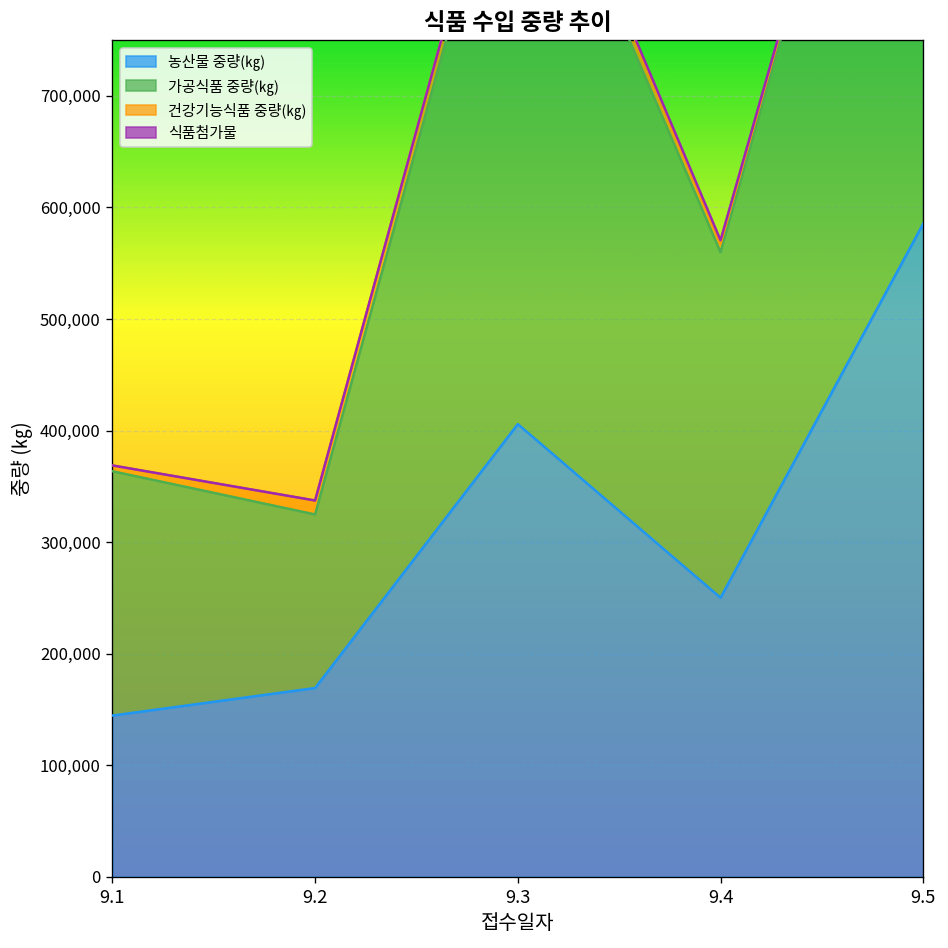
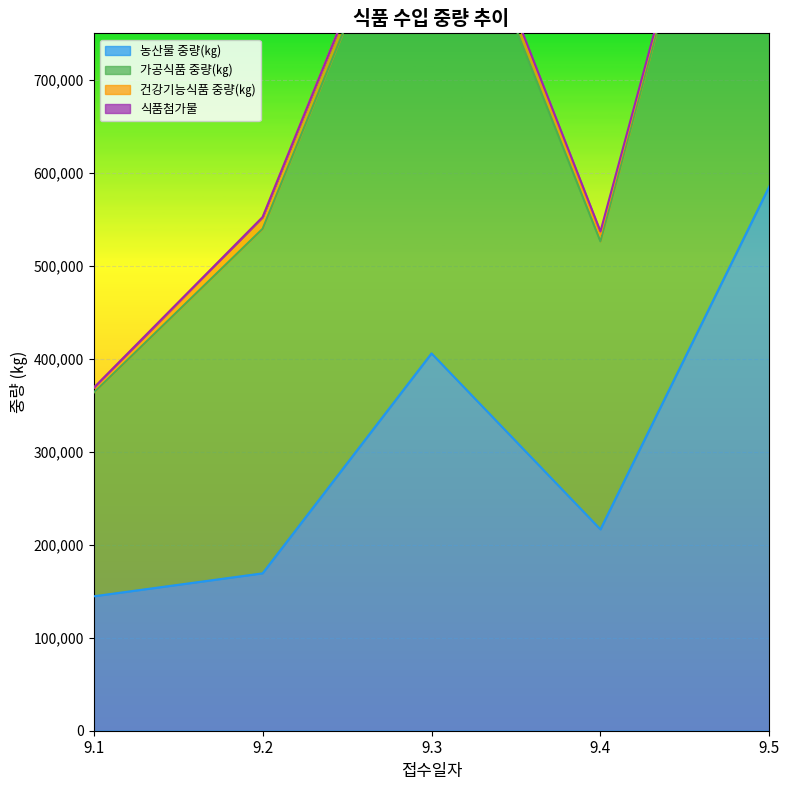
가공식품 중량(㎏), 9.2: 160,000 -> 370,000
농산물 중량(㎏), 9.4: 250,000 -> 220,000
